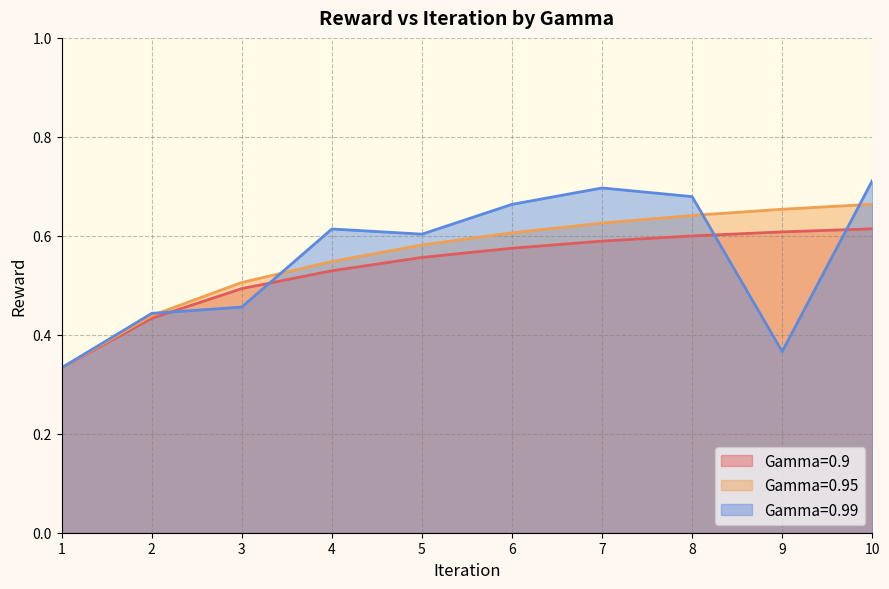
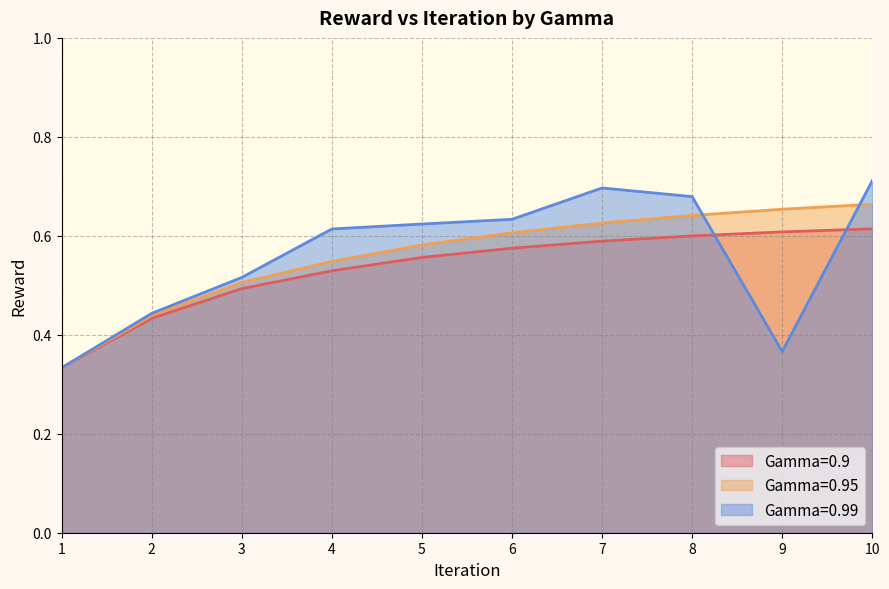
Gamma=0.99, 3: 0.46 -> 0.52
Gamma=0.99, 5: 0.60 -> 0.62
Gamma=0.99, 6: 0.66 -> 0.63
